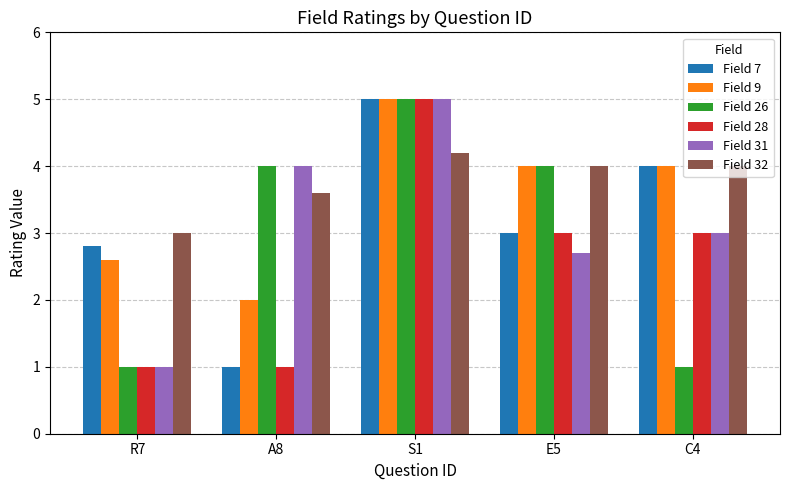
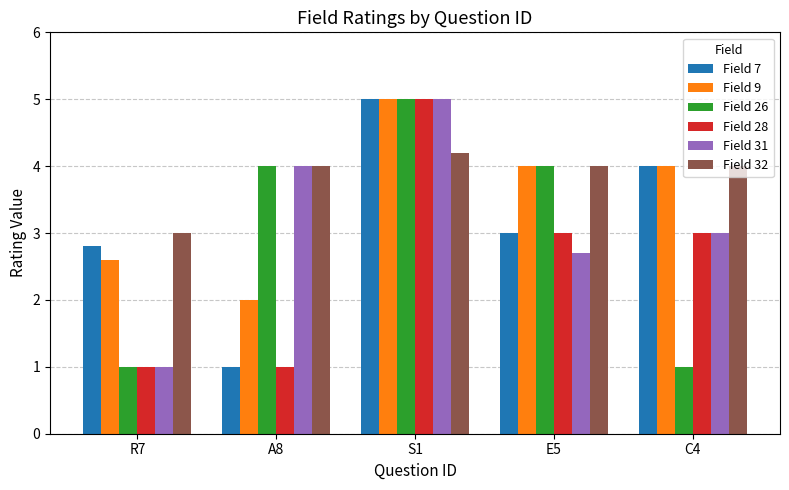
Field 32, A8: 3.6 -> 4.0
